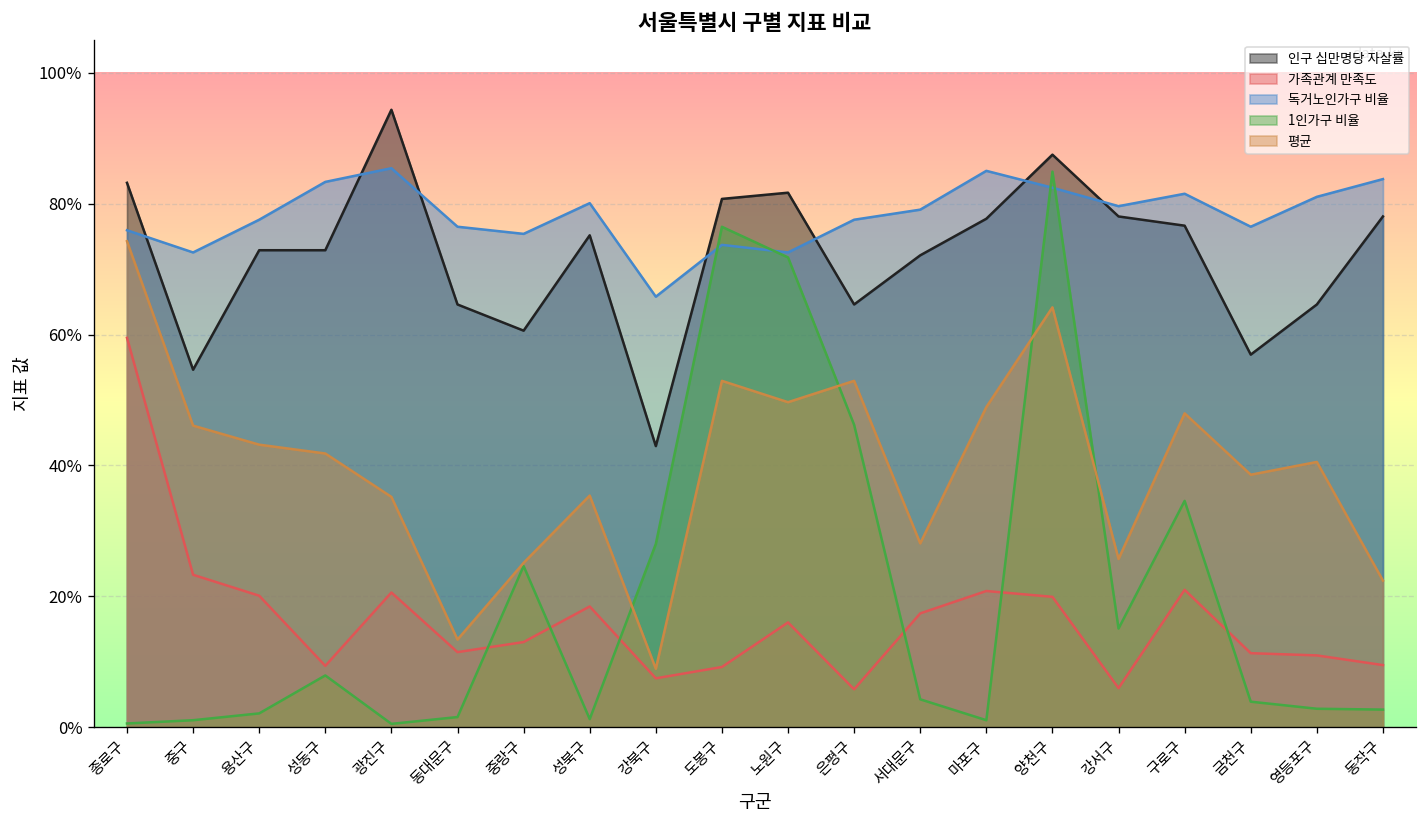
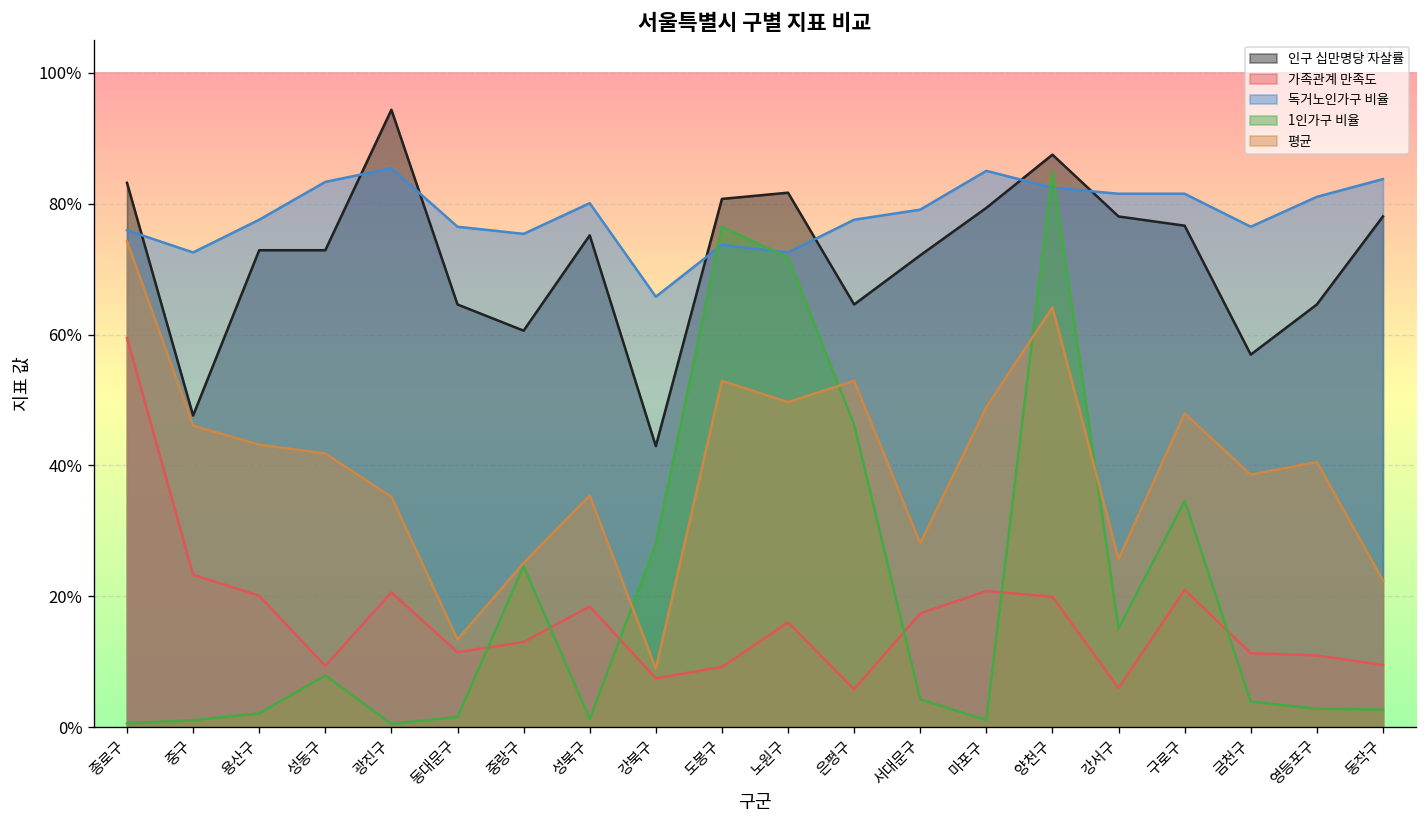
인구 십만명당 자살률, 중구: 55% -> 48%
인구 십만명당 자살률, 마포구: 78% -> 79%
독거노인가구 비율, 강서구: 80% -> 82%
